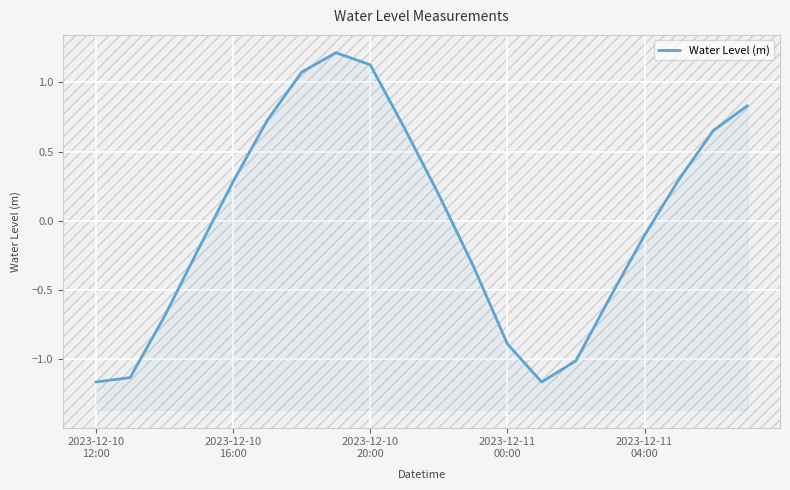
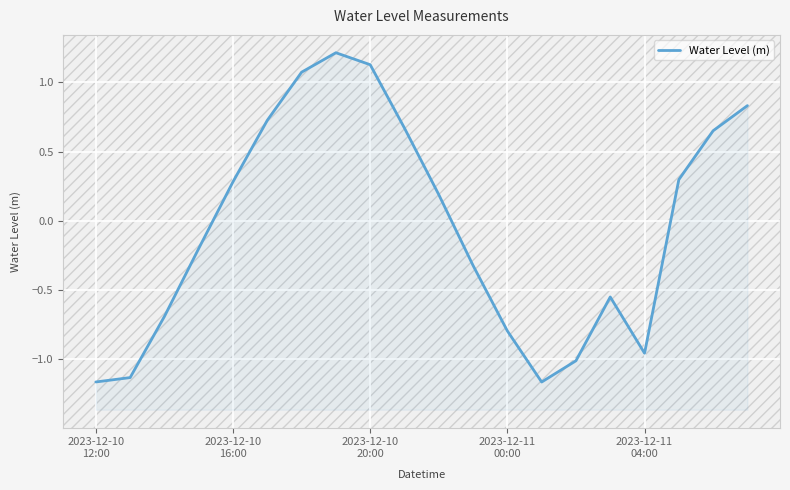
2023-12-11 00:00: -0.89 -> -0.79
2023-12-11 04:00: -0.10 -> -0.96
